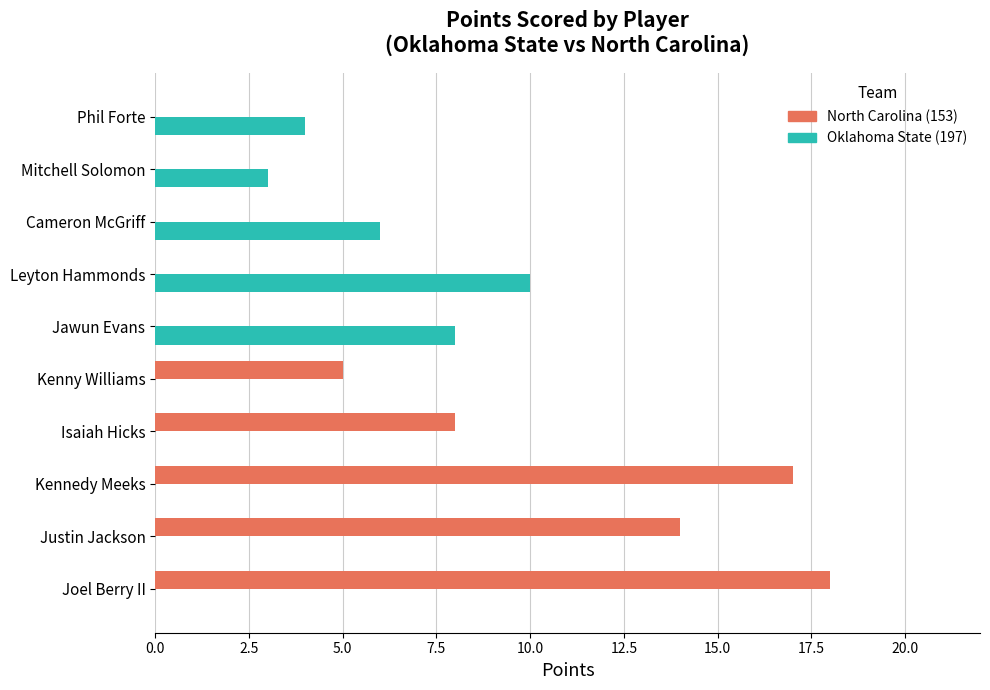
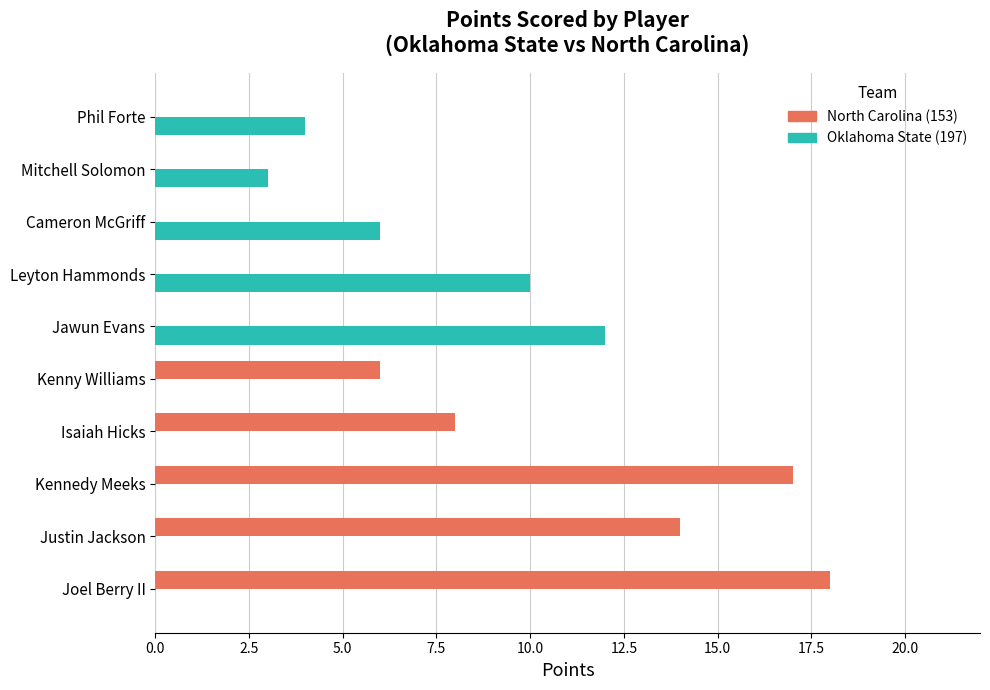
Oklahoma State (197), Jawun Evans: 8 -> 12
North Carolina (153), Kenny Williams: 5 -> 6
